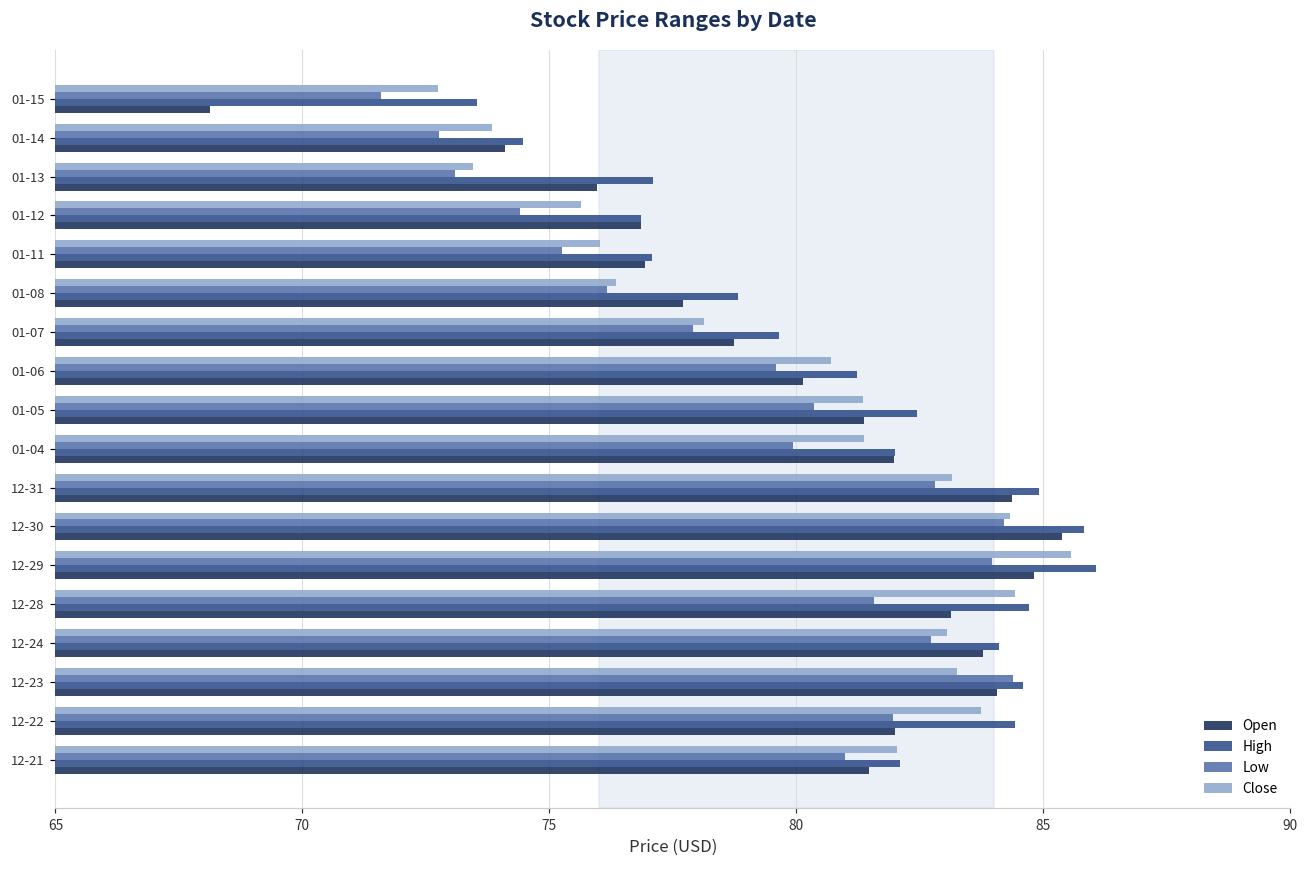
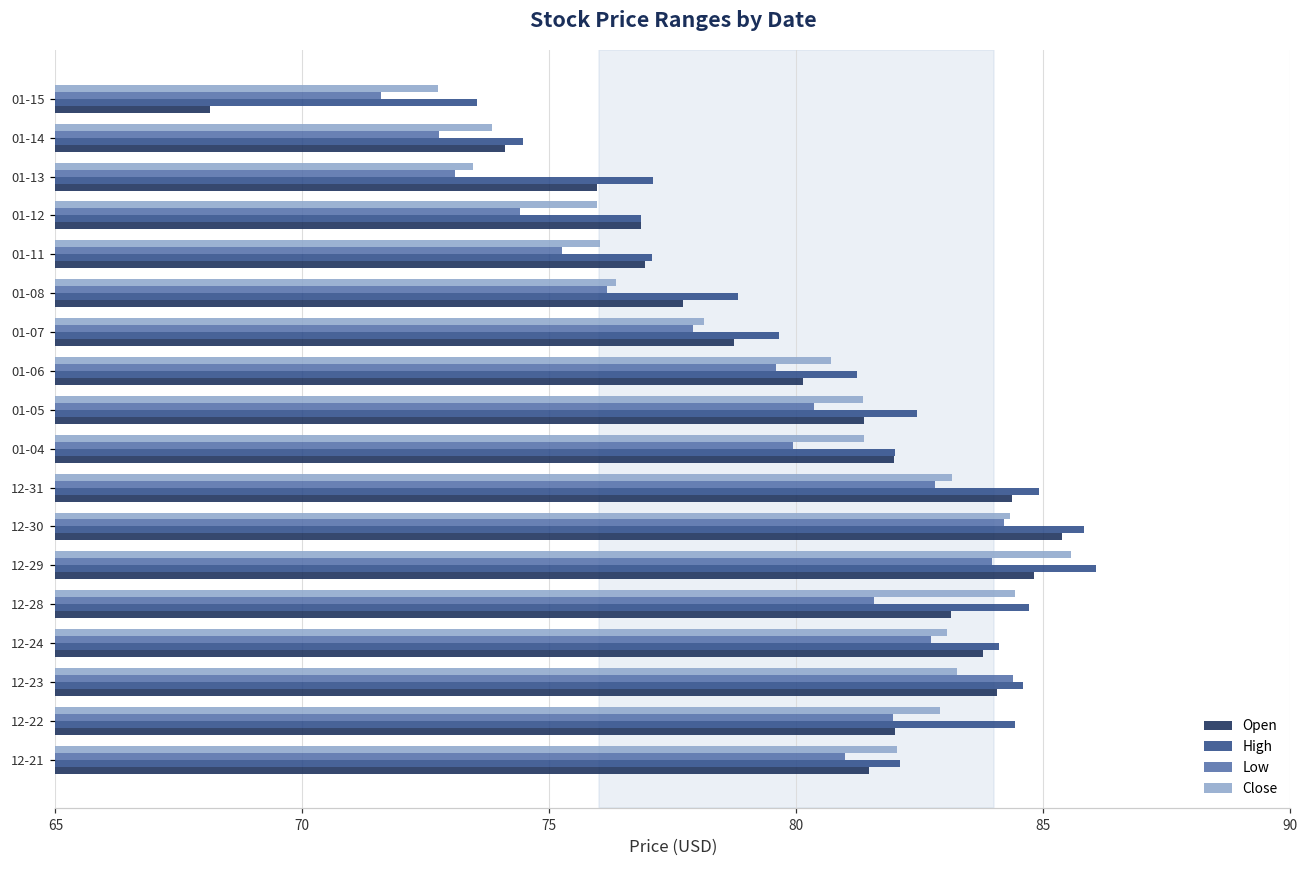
Close, 01-12: 75.6 -> 76.0
Close, 12-22: 83.7 -> 82.9
